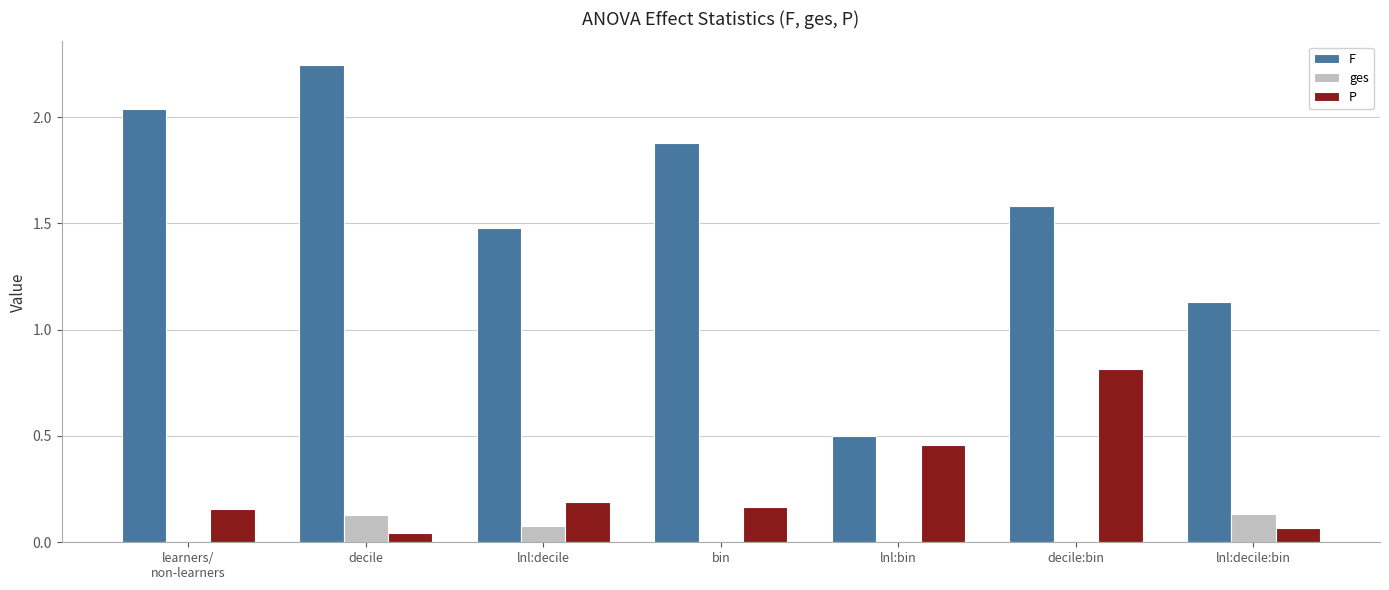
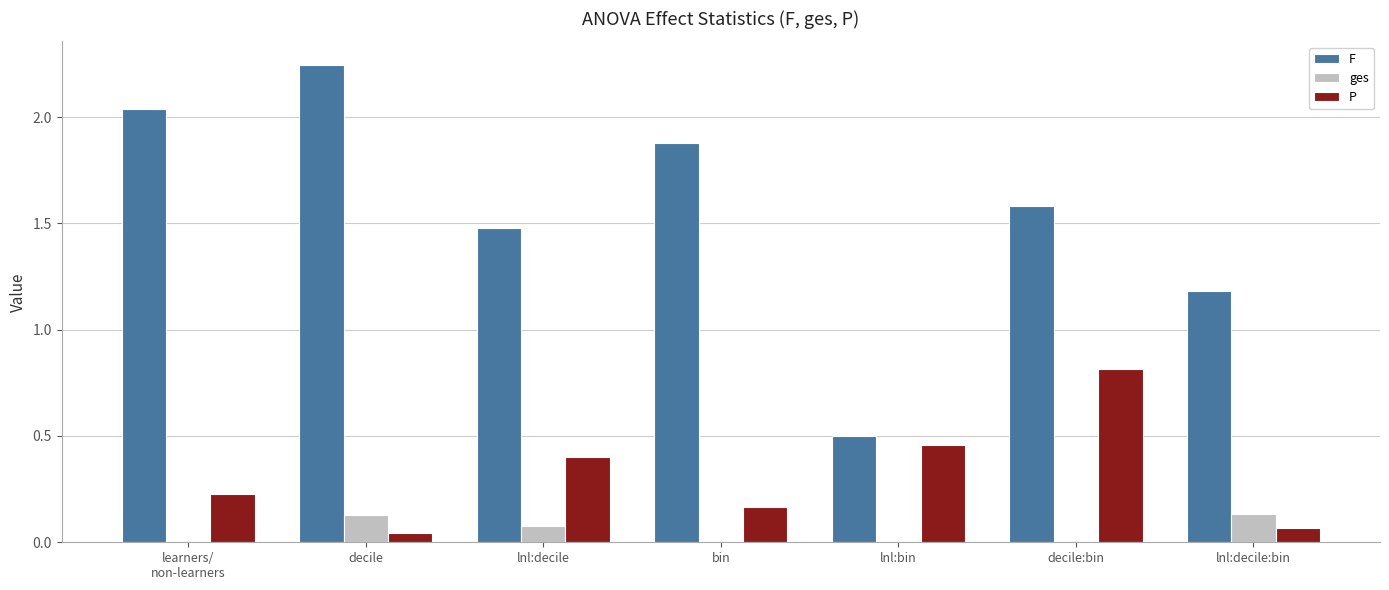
P, learners/ non-learners: 0.16 -> 0.23
P, lnl:decile: 0.19 -> 0.40
F, lnl:decile:bin: 1.13 -> 1.18
